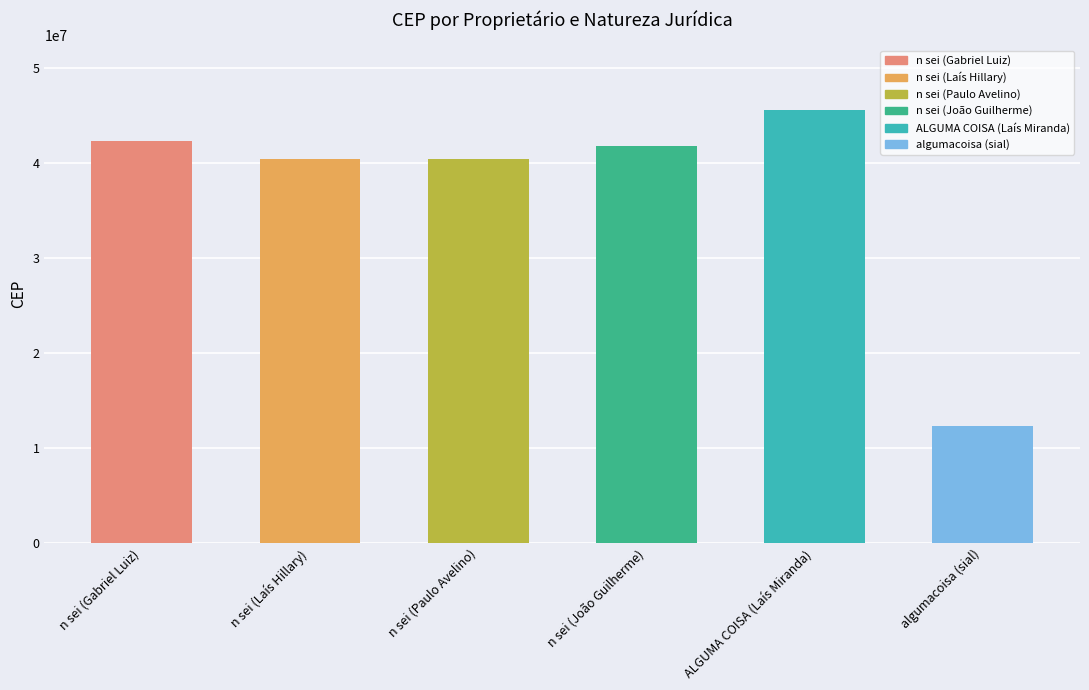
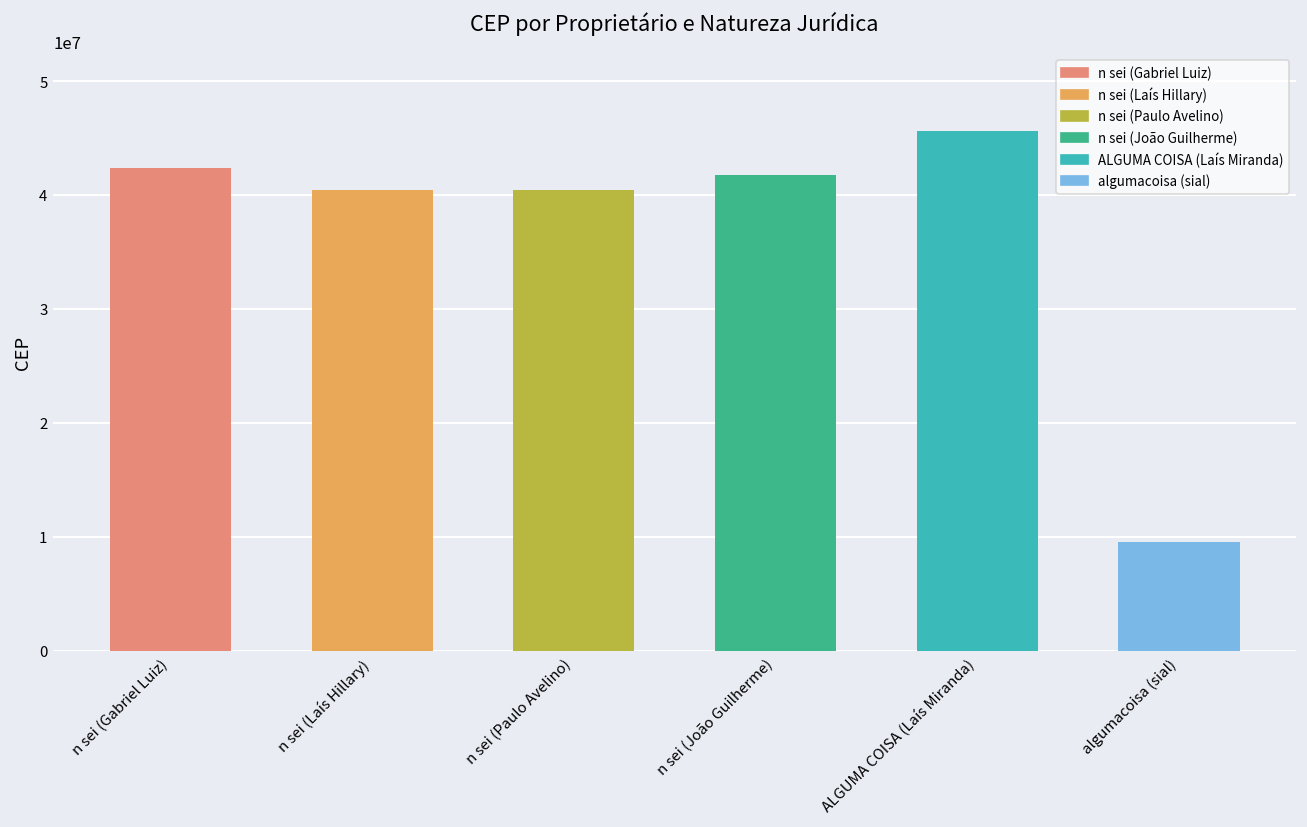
algumacoisa (sial): 12000000 -> 10000000
